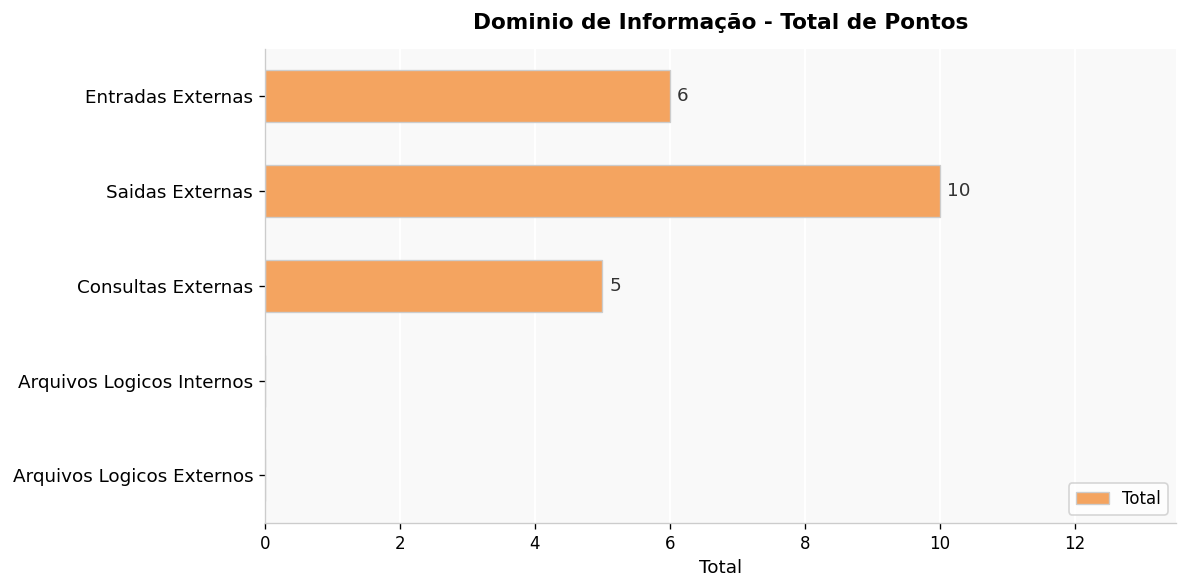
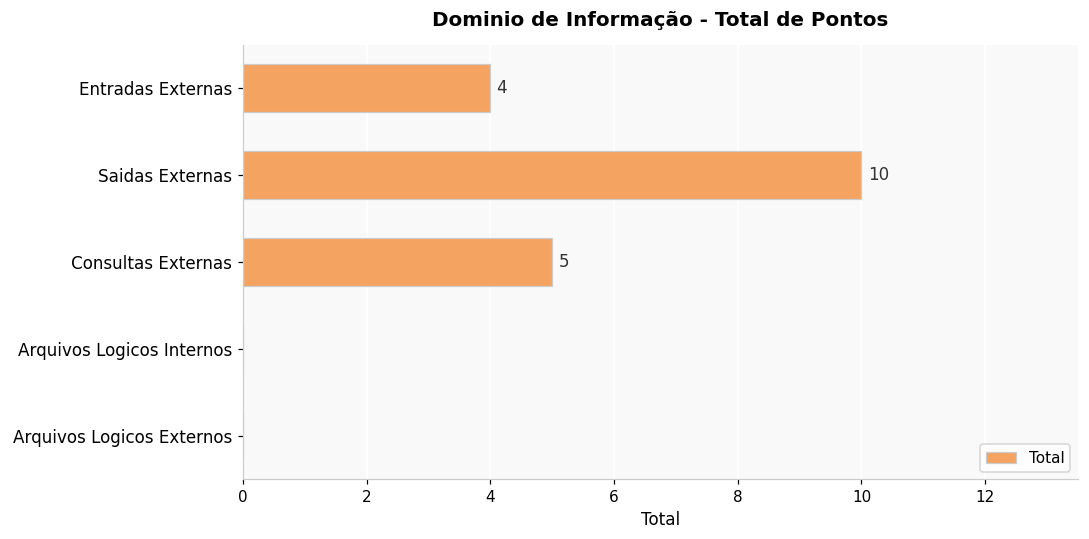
Entradas Externas: 6 -> 4
